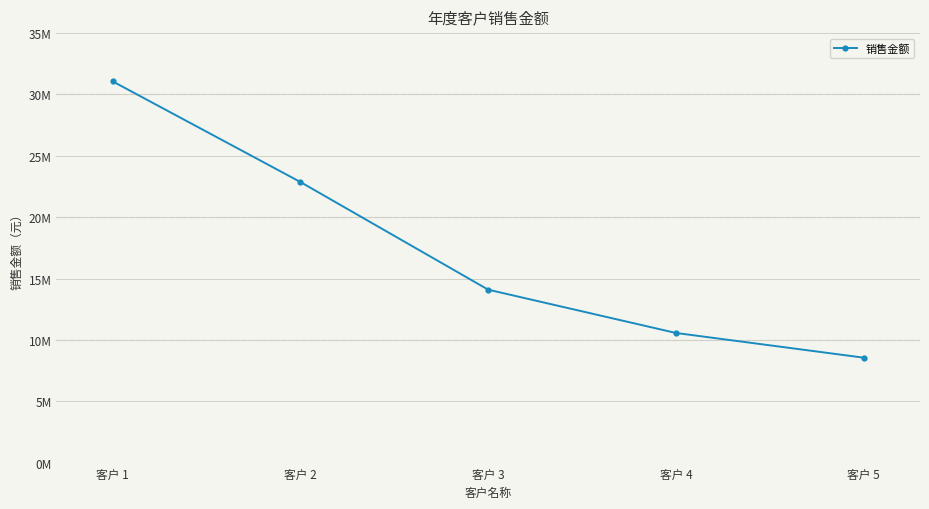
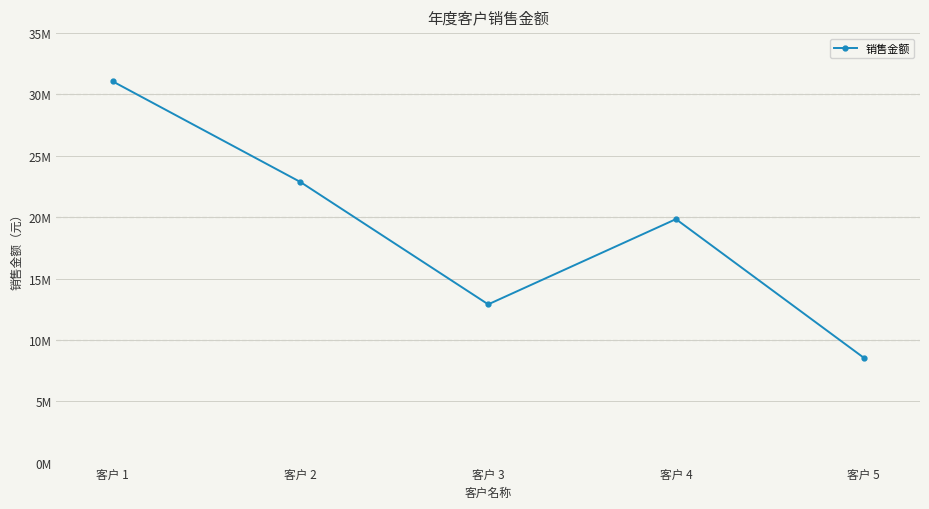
客户 3: 14100000 -> 12900000
客户 4: 10600000 -> 19800000
